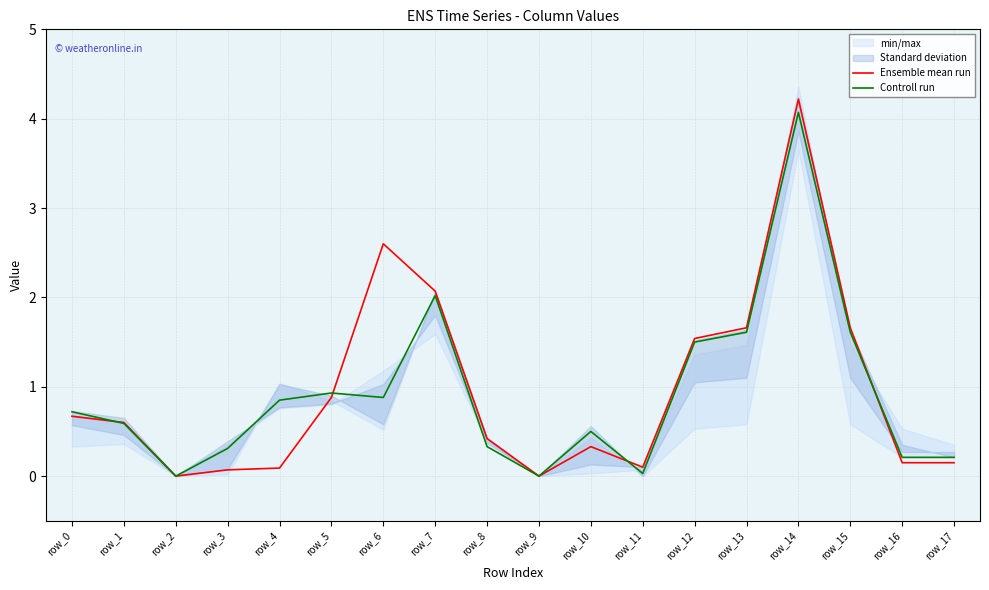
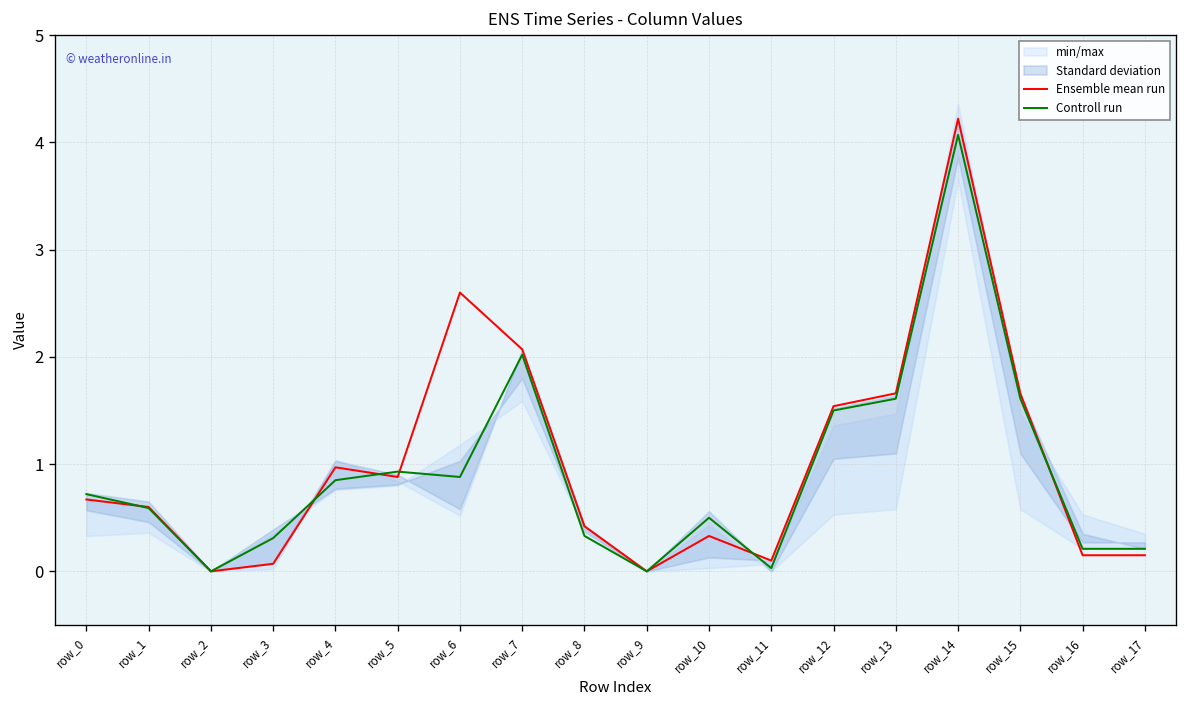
Ensemble mean run, row_4: 0.1 -> 1.0
